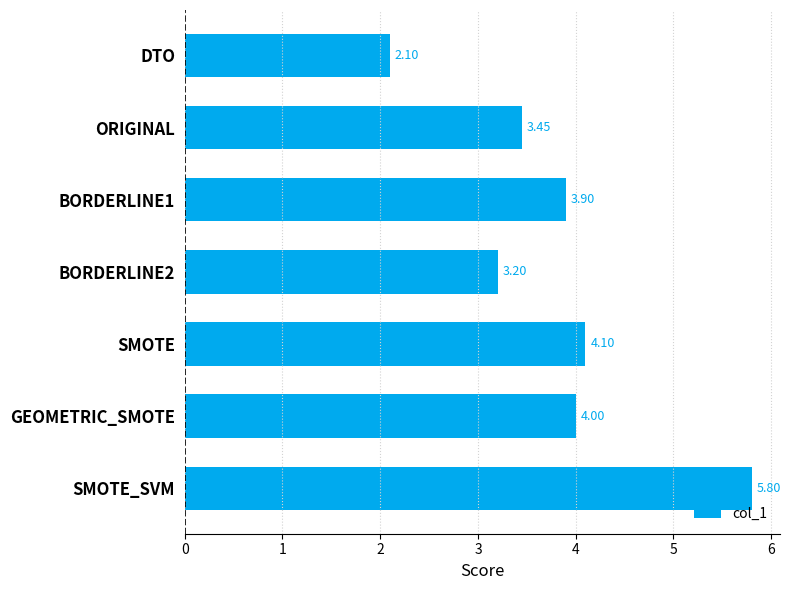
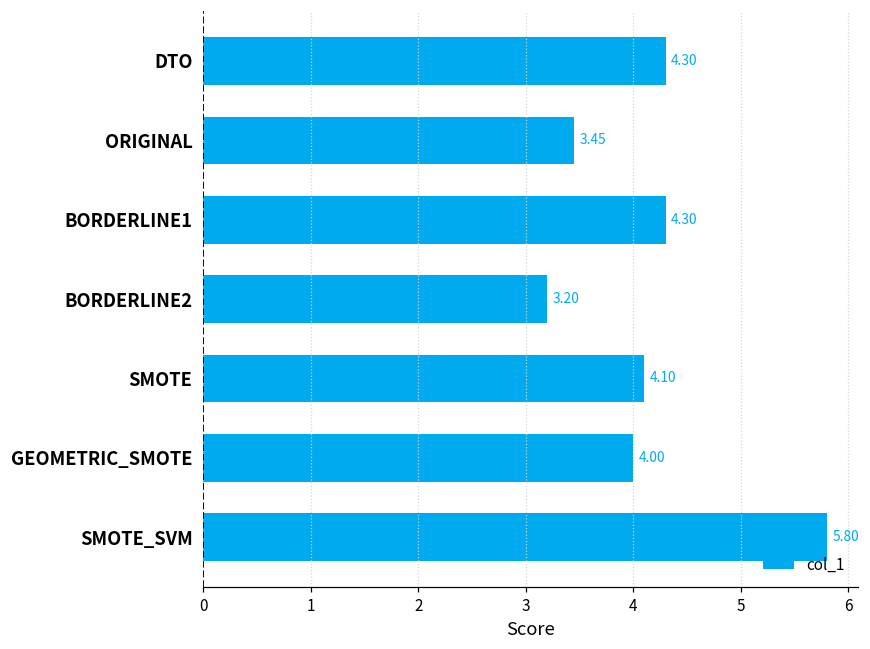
DTO: 2.10 -> 4.30
BORDERLINE1: 3.90 -> 4.30
